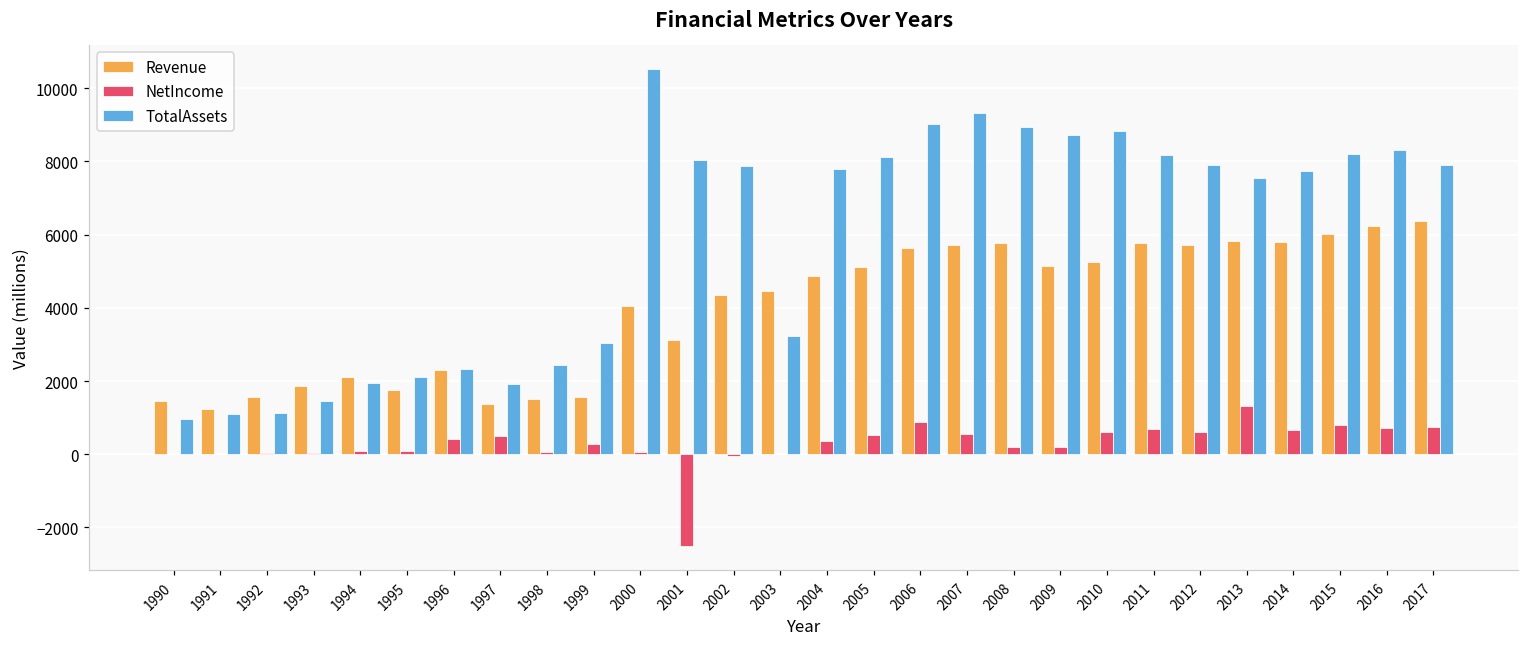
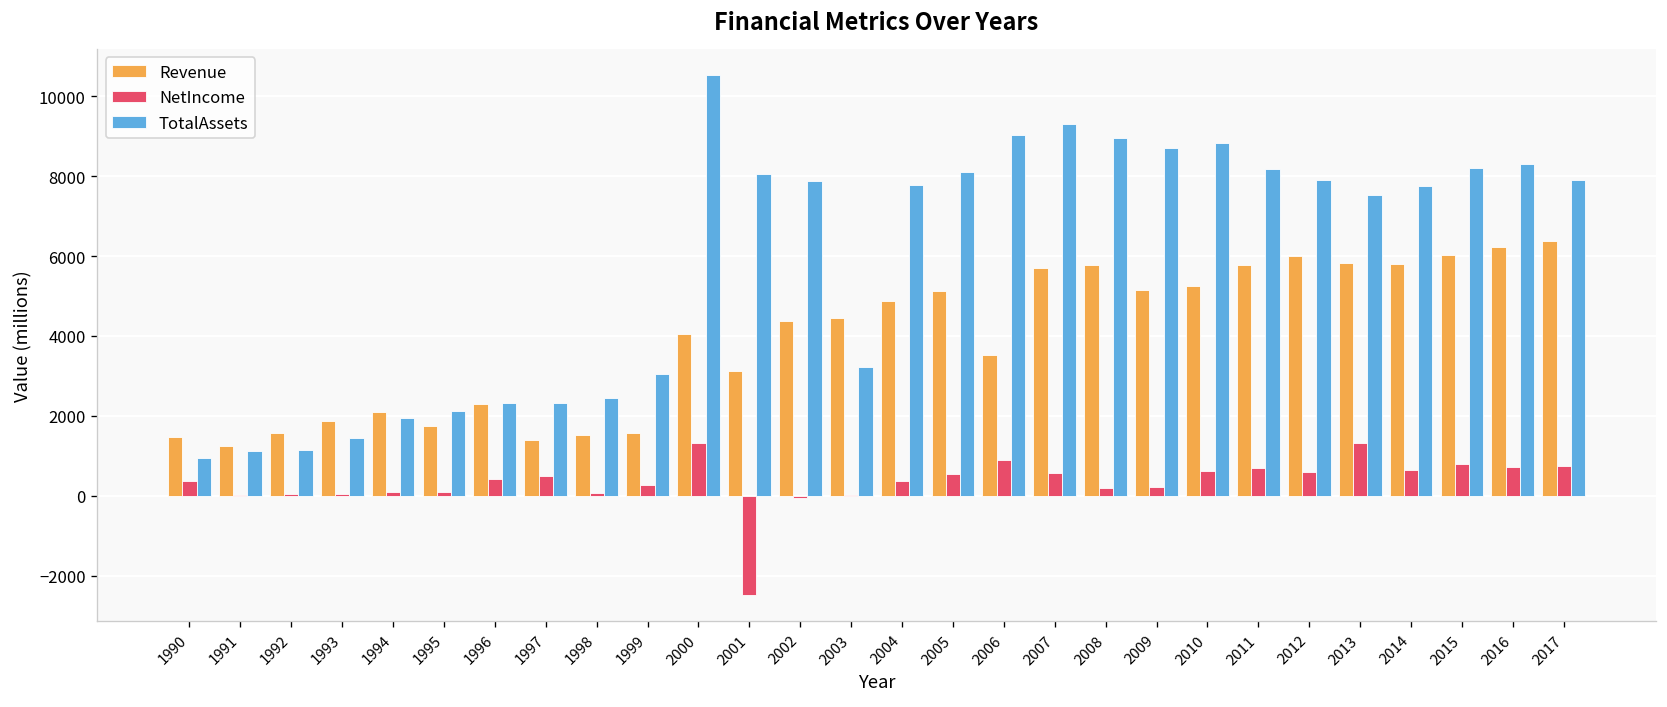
NetIncome, 1990: 0 -> 400
TotalAssets, 1997: 1900 -> 2300
NetIncome, 2000: 100 -> 1300
Revenue, 2006: 5600 -> 3500
Revenue, 2012: 5700 -> 6000
